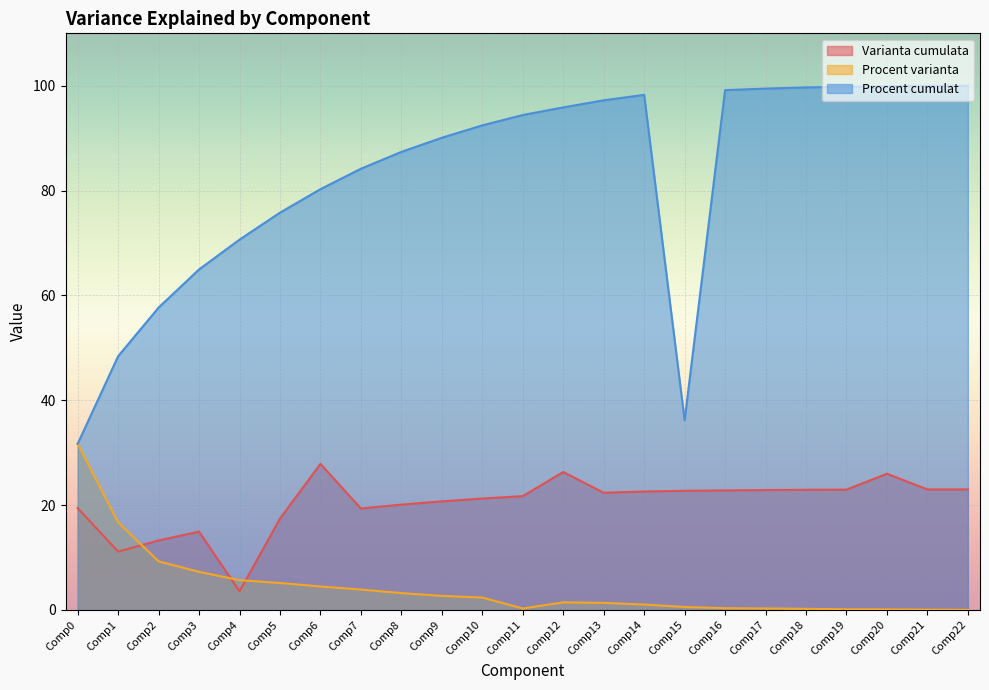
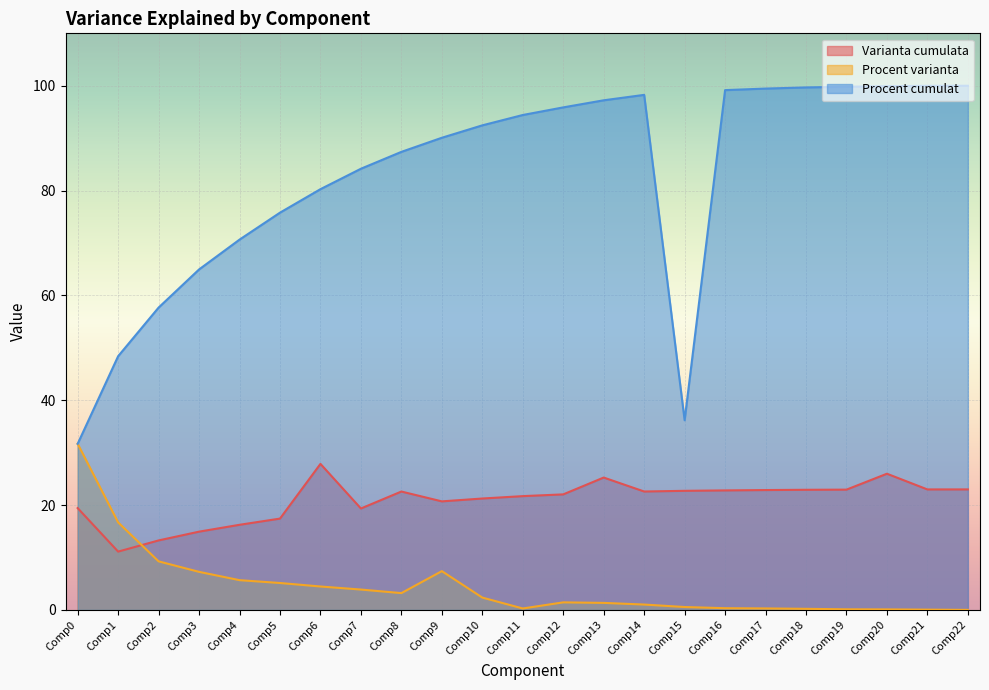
Varianta cumulata, Comp4: 4 -> 16
Varianta cumulata, Comp8: 20 -> 23
Procent varianta, Comp9: 3 -> 7
Varianta cumulata, Comp12: 26 -> 22
Varianta cumulata, Comp13: 22 -> 25
